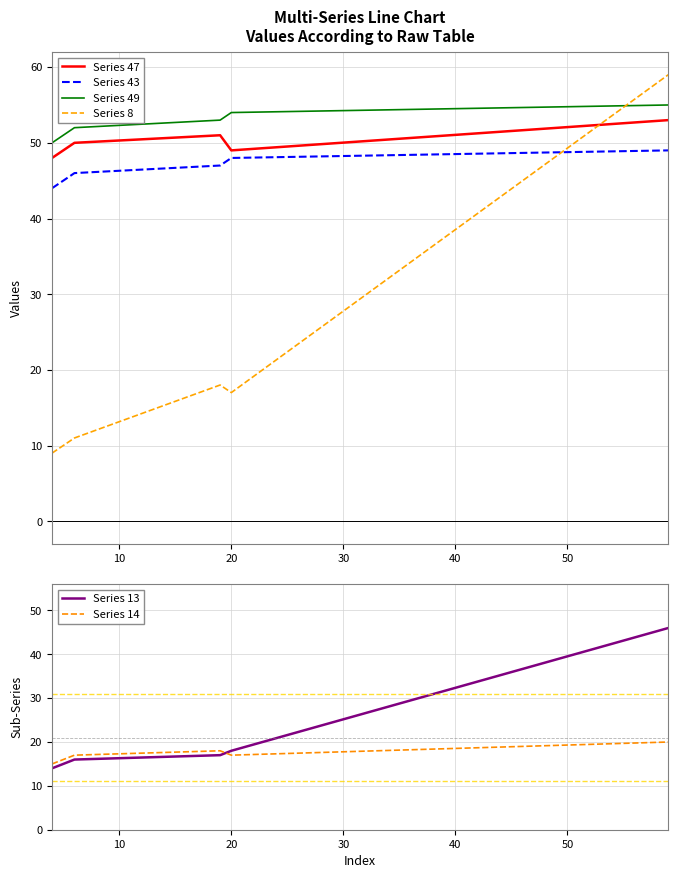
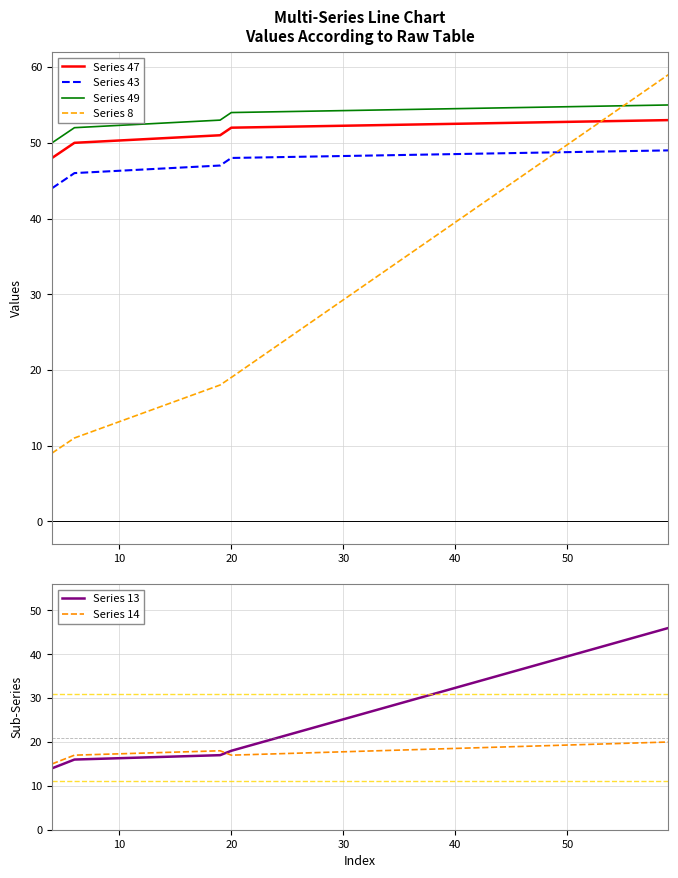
Multi-Series Line Chart Values According to Raw Table, Series 47, 20: 49 -> 52
Multi-Series Line Chart Values According to Raw Table, Series 8, 20: 17 -> 19
